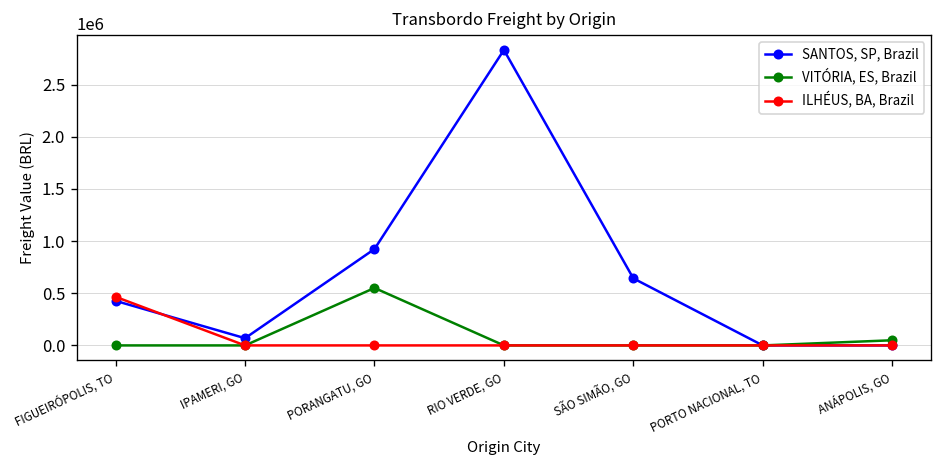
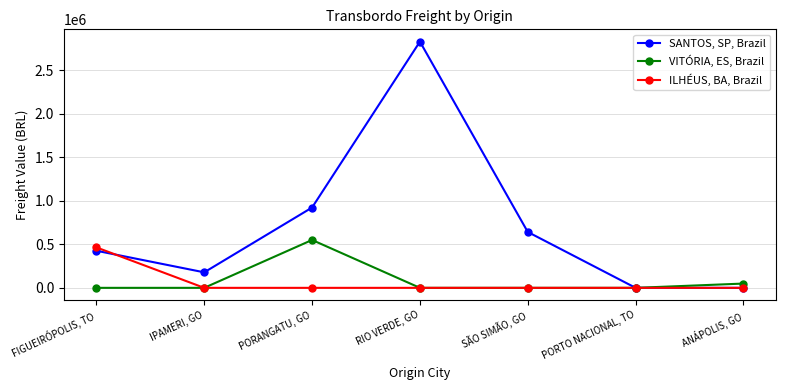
SANTOS, SP, Brazil, IPAMERI, GO: 100000 -> 200000
